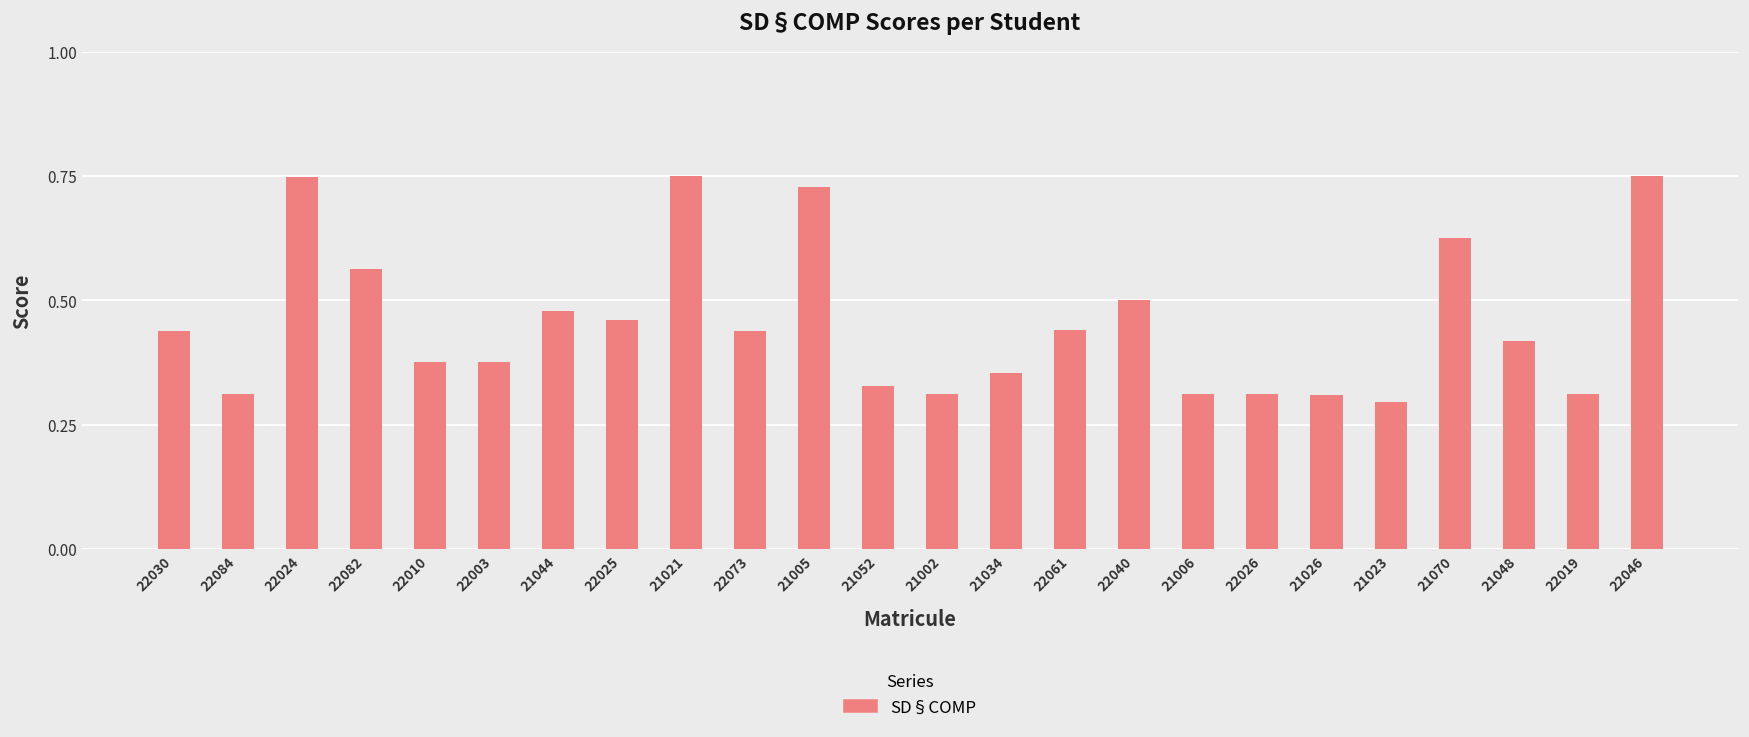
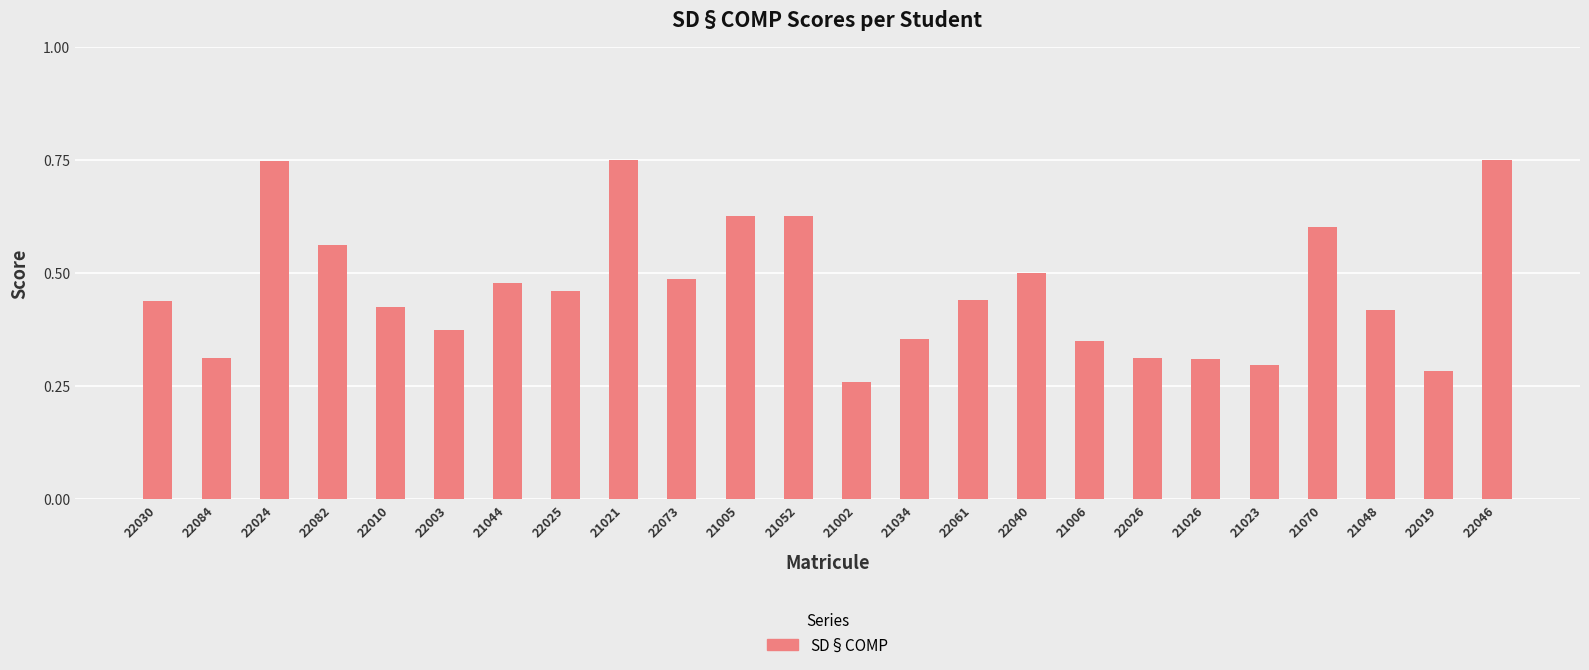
22010: 0.38 -> 0.42
22073: 0.44 -> 0.49
21005: 0.73 -> 0.63
21052: 0.33 -> 0.63
21002: 0.31 -> 0.26
21006: 0.31 -> 0.35
21070: 0.63 -> 0.60
22019: 0.31 -> 0.28
